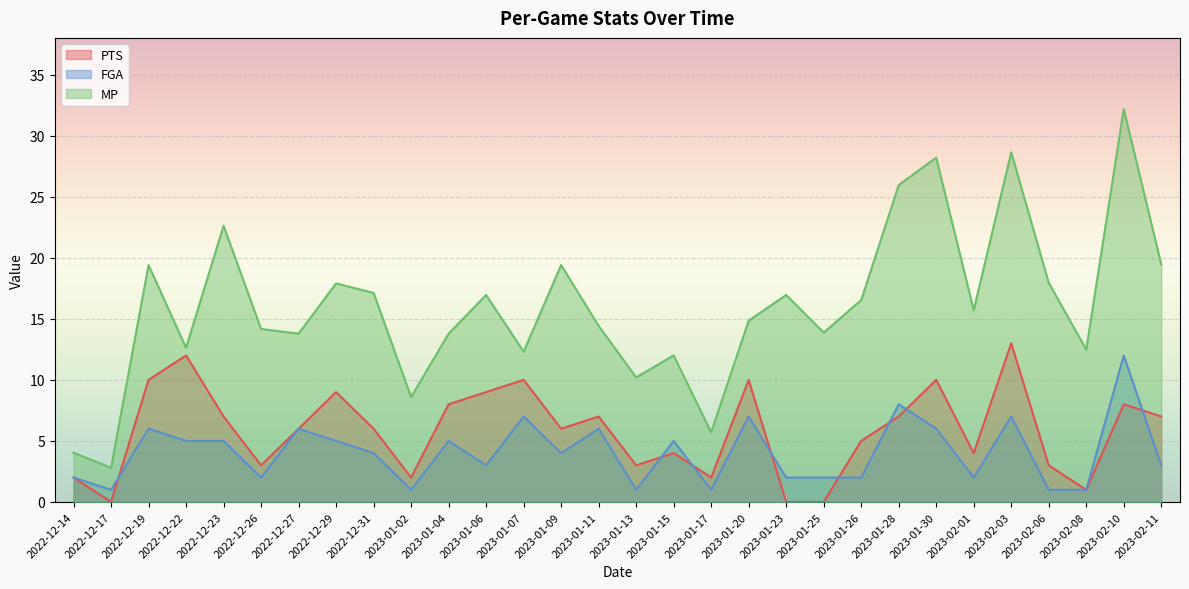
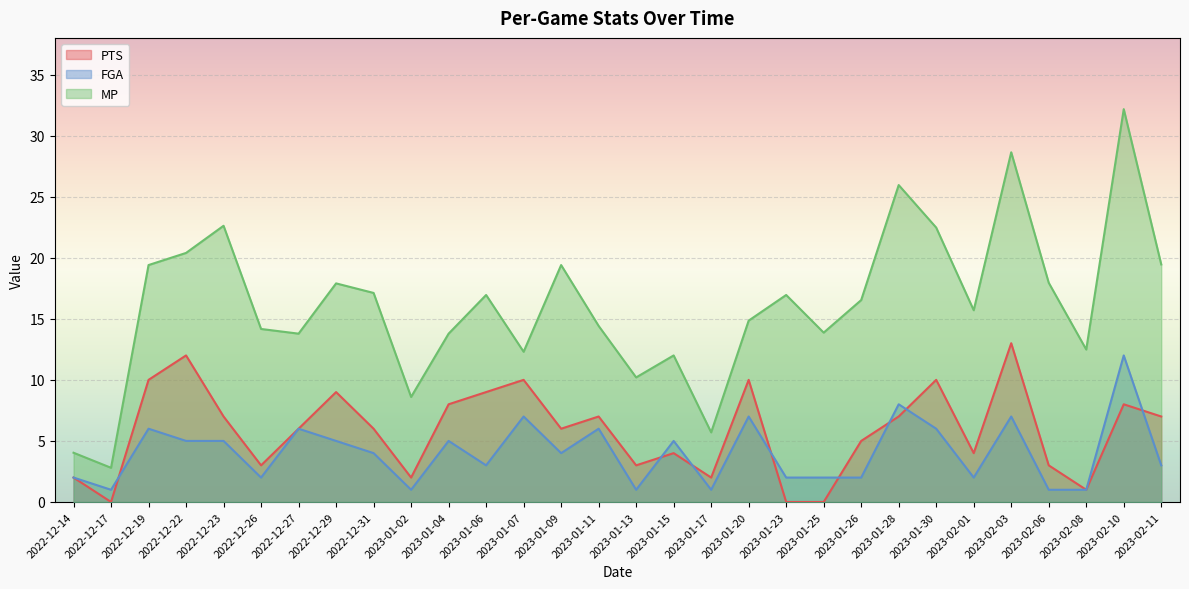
MP, 2022-12-22: 12.6 -> 20.4
MP, 2023-01-30: 28.2 -> 22.5
